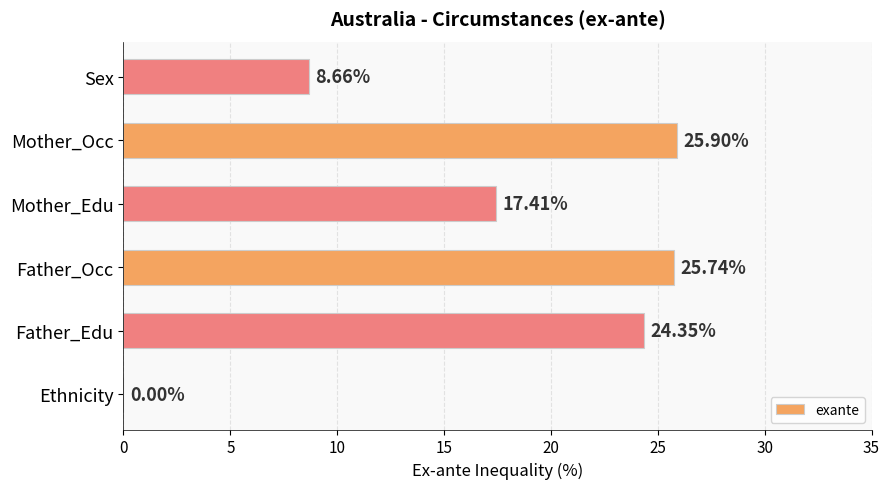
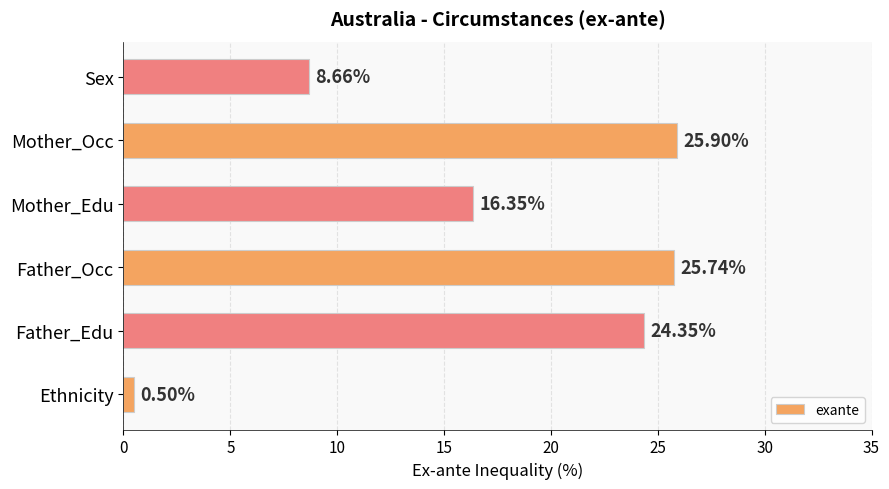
Mother_Edu: 17.41% -> 16.35%
Ethnicity: 0.00% -> 0.50%
